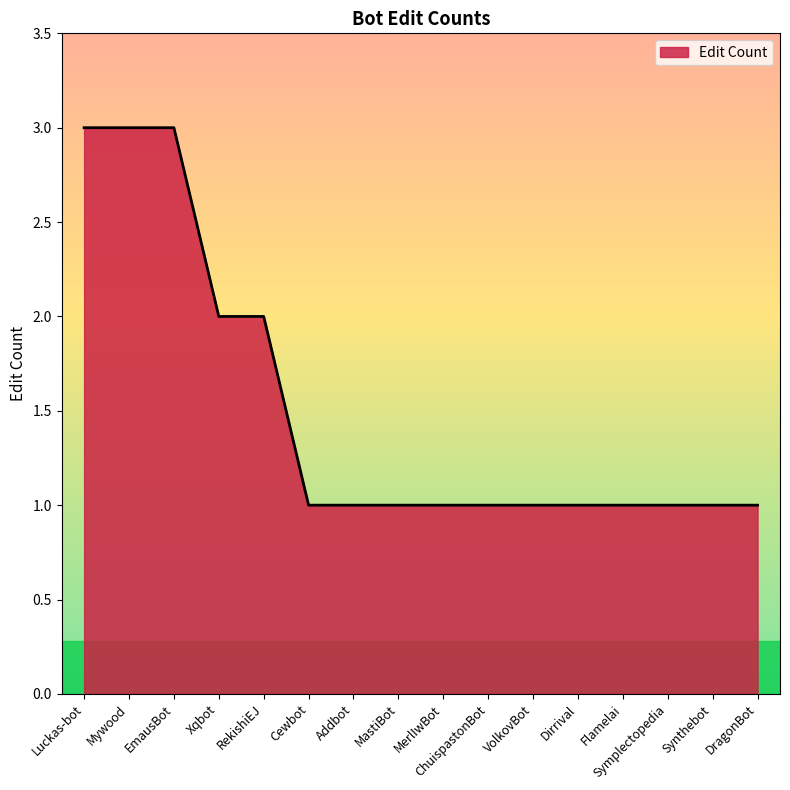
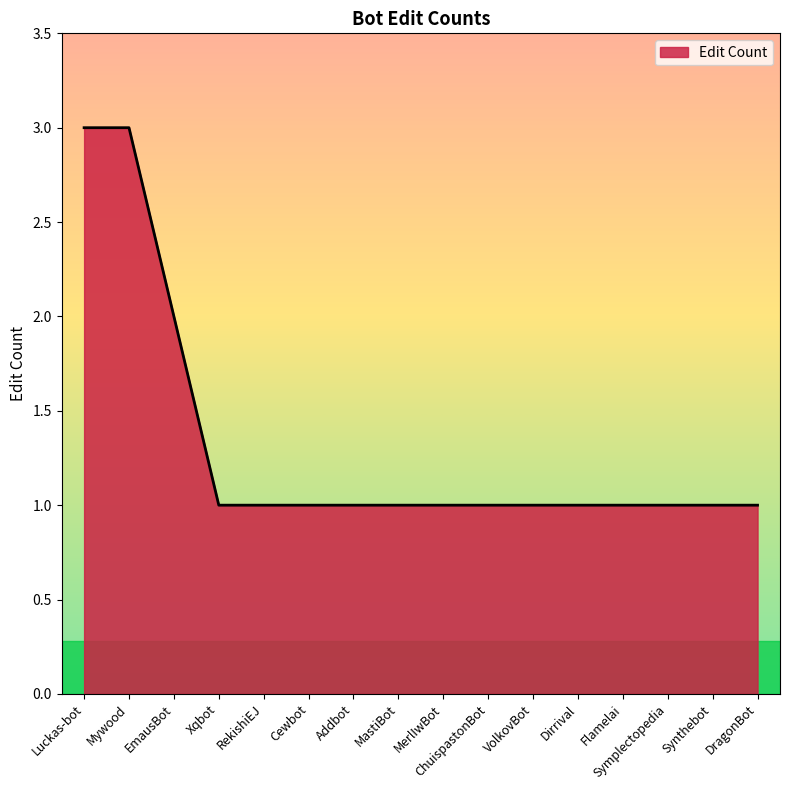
EmausBot: 3 -> 2
Xqbot: 2 -> 1
RekishiEJ: 2 -> 1
